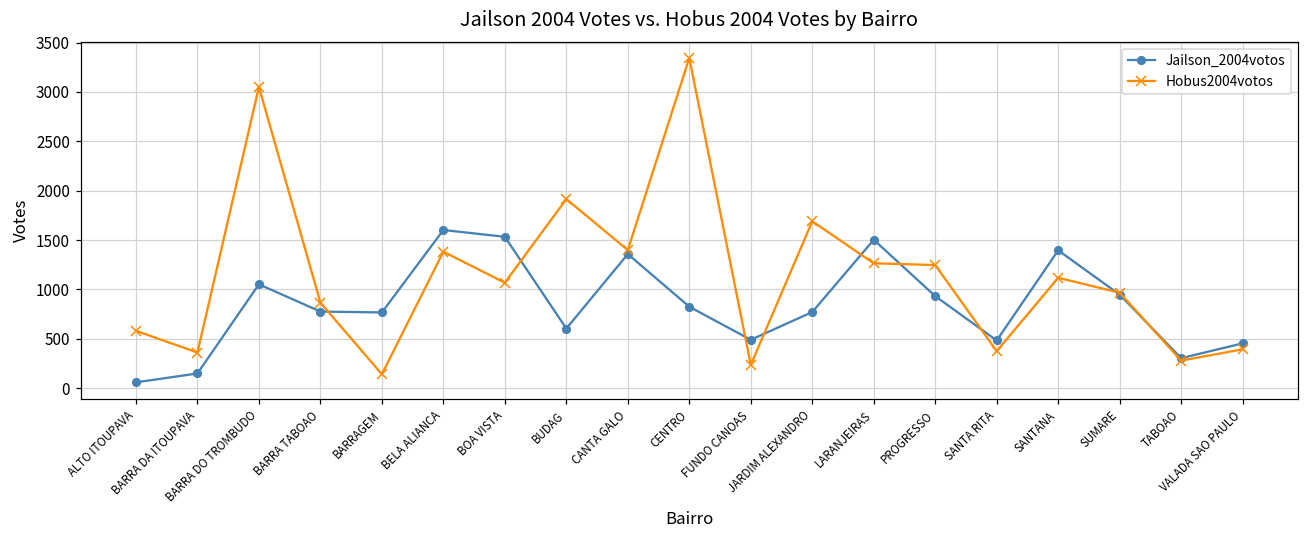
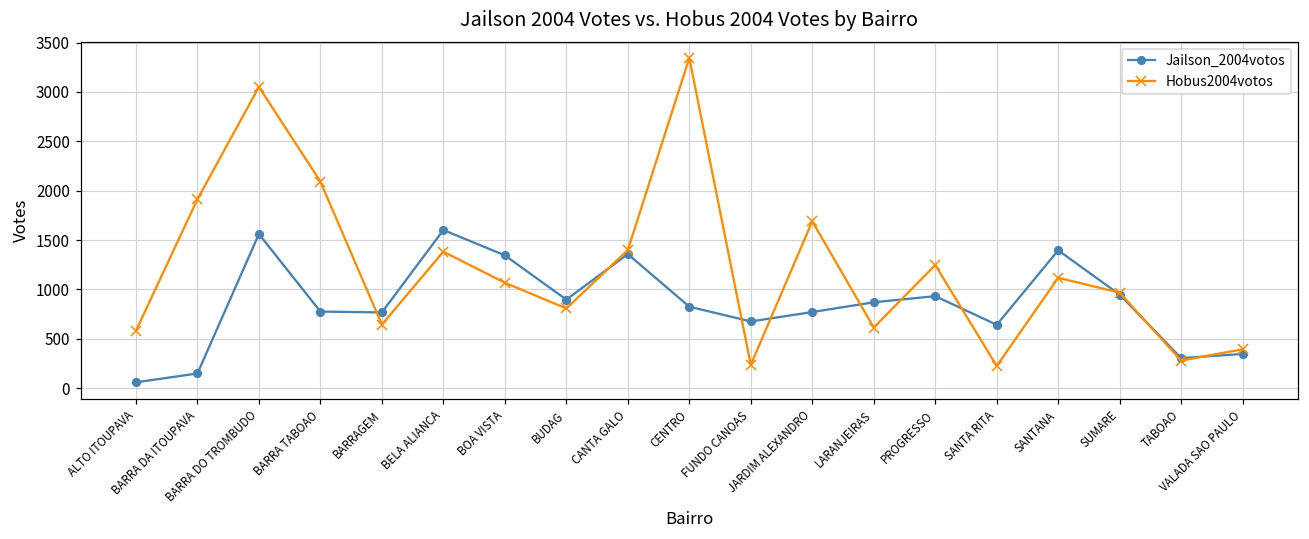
Hobus2004votos, BARRA DA ITOUPAVA: 400 -> 1900
Jailson_2004votos, BARRA DO TROMBUDO: 1100 -> 1600
Hobus2004votos, BARRA TABOAO: 900 -> 2100
Hobus2004votos, BARRAGEM: 100 -> 600
Jailson_2004votos, BOA VISTA: 1500 -> 1300
Jailson_2004votos, BUDAG: 600 -> 900
Hobus2004votos, BUDAG: 1900 -> 800
Jailson_2004votos, FUNDO CANOAS: 500 -> 700
Jailson_2004votos, LARANJEIRAS: 1500 -> 900
Hobus2004votos, LARANJEIRAS: 1300 -> 600
Jailson_2004votos, SANTA RITA: 500 -> 600
Hobus2004votos, SANTA RITA: 400 -> 200
Jailson_2004votos, VALADA SAO PAULO: 500 -> 300
